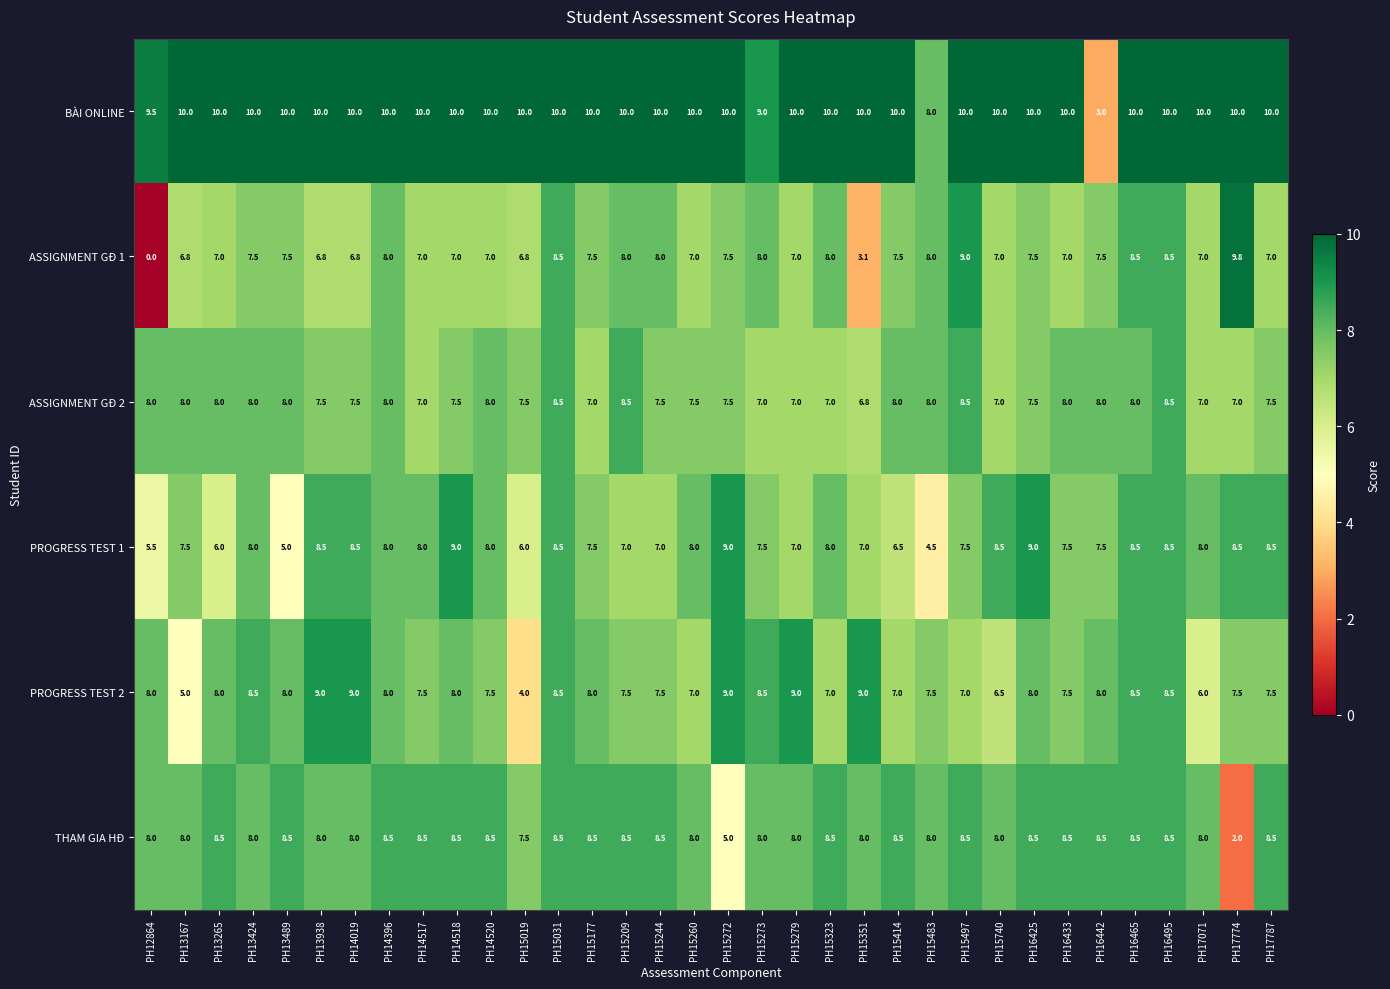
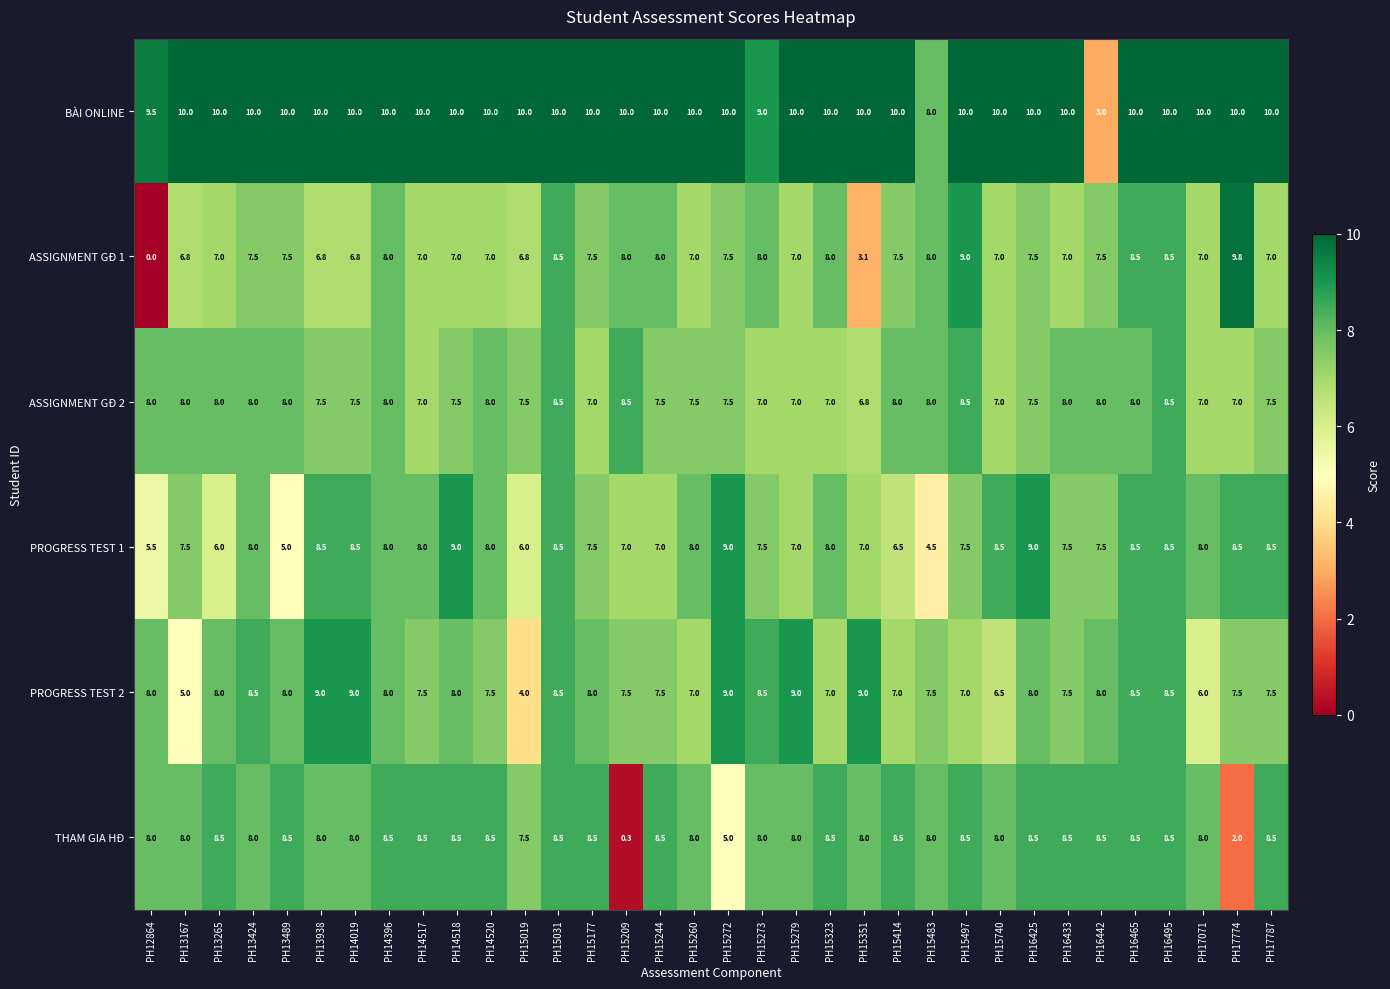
THAM GIA HĐ, PH15209: 8.5 -> 0.3
